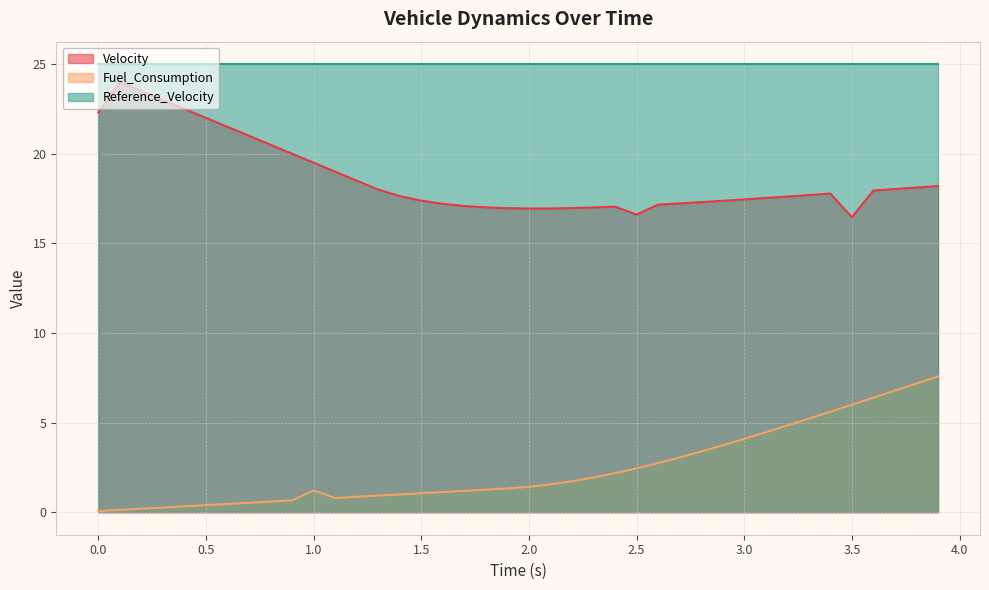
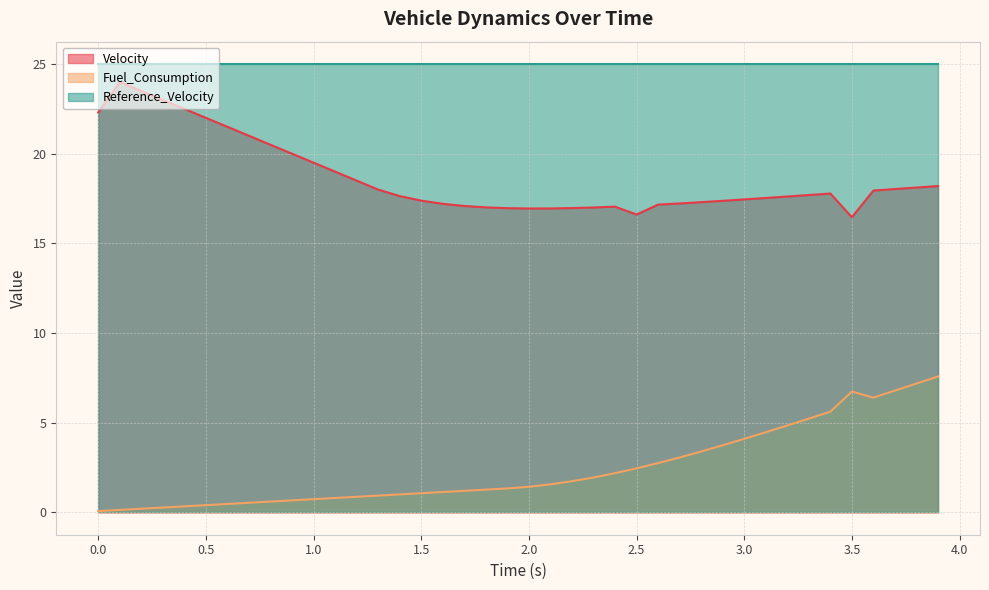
Fuel_Consumption, 1.0: 1.2 -> 0.7
Fuel_Consumption, 3.5: 6.0 -> 6.7
